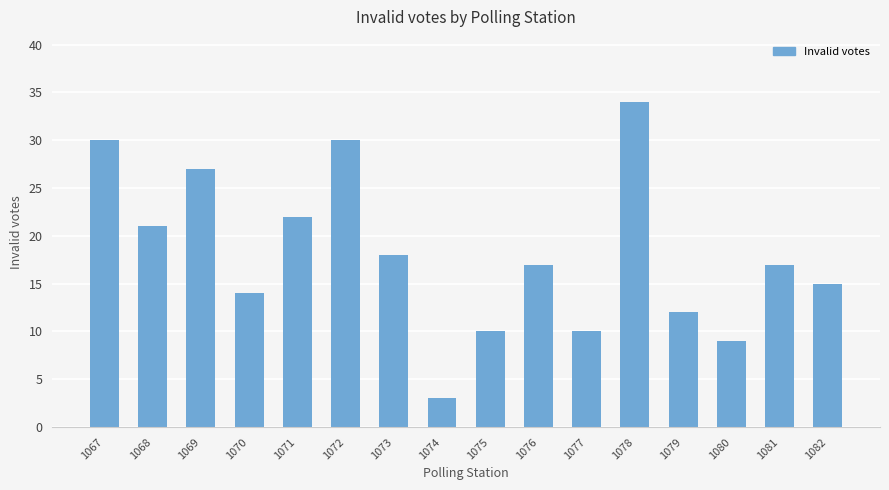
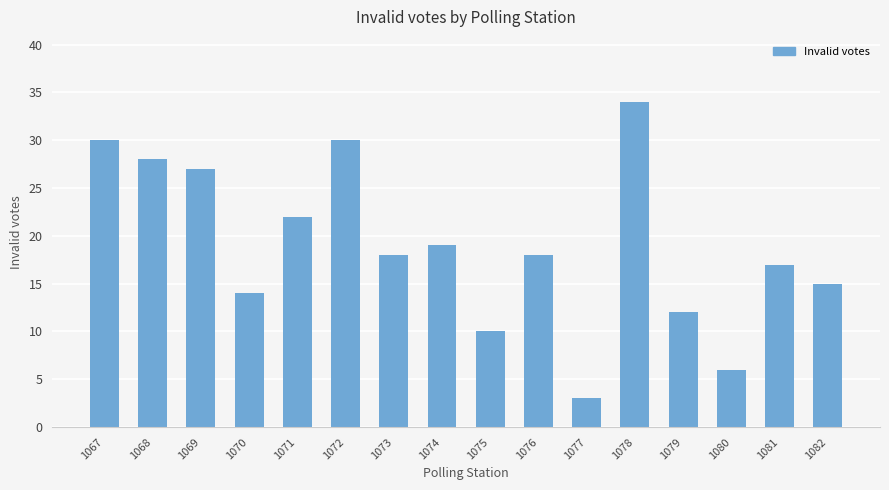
1068: 21 -> 28
1074: 3 -> 19
1076: 17 -> 18
1077: 10 -> 3
1080: 9 -> 6
